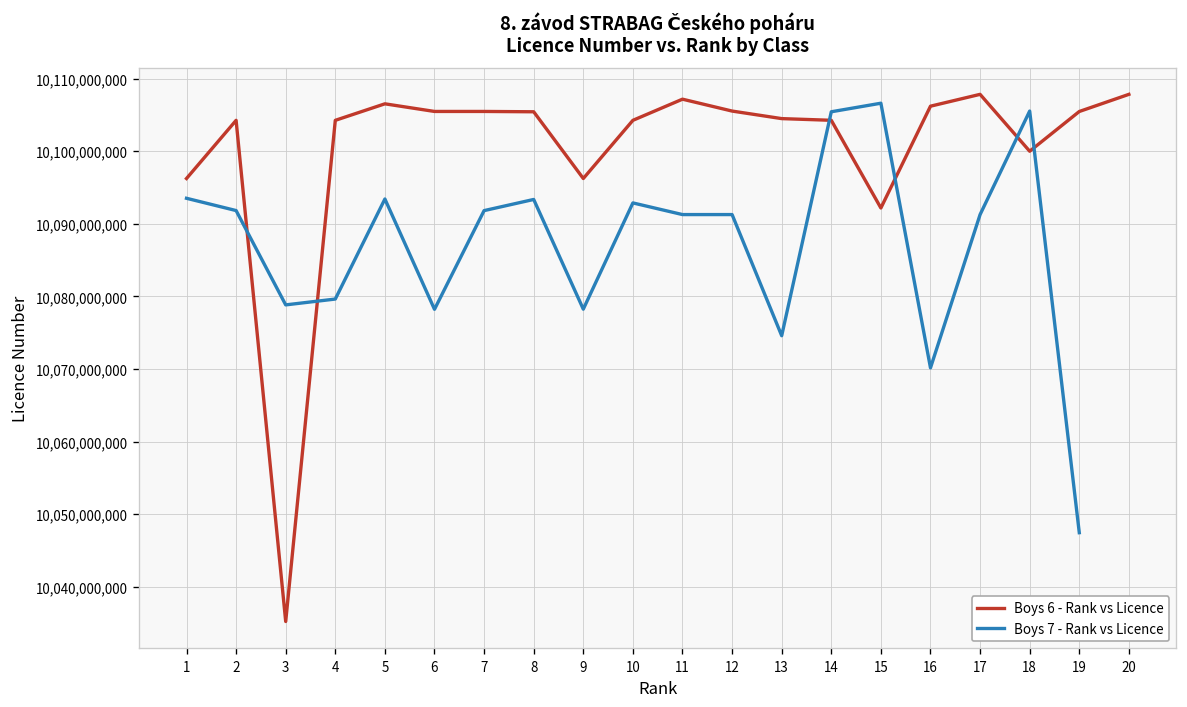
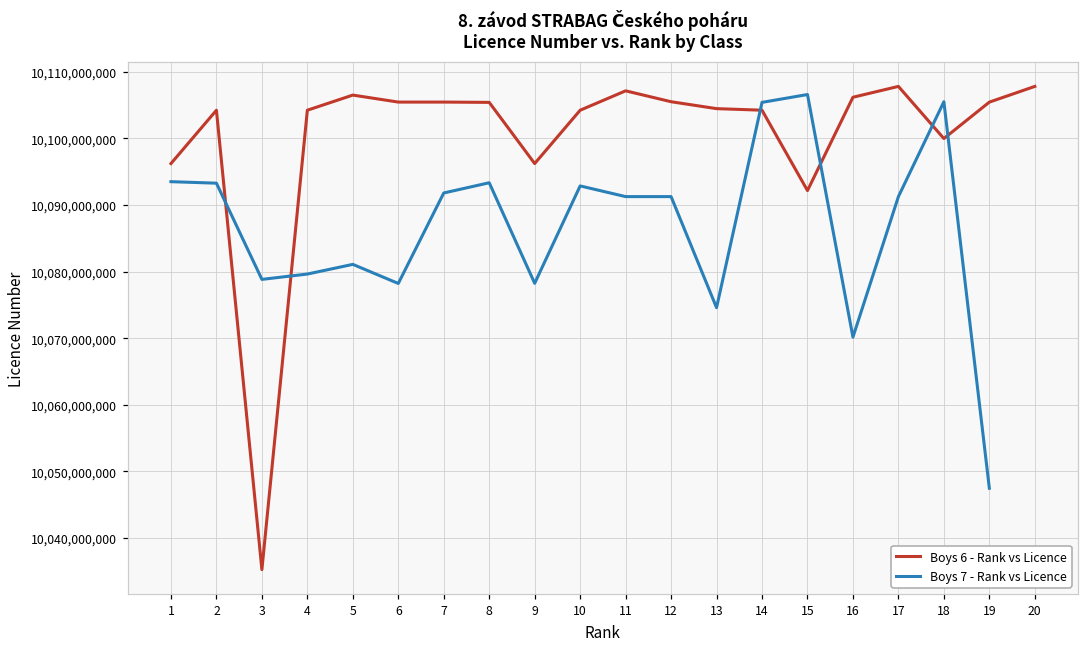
Boys 7 - Rank vs Licence, 2: 10,092,000,000 -> 10,093,000,000
Boys 7 - Rank vs Licence, 5: 10,093,000,000 -> 10,081,000,000
